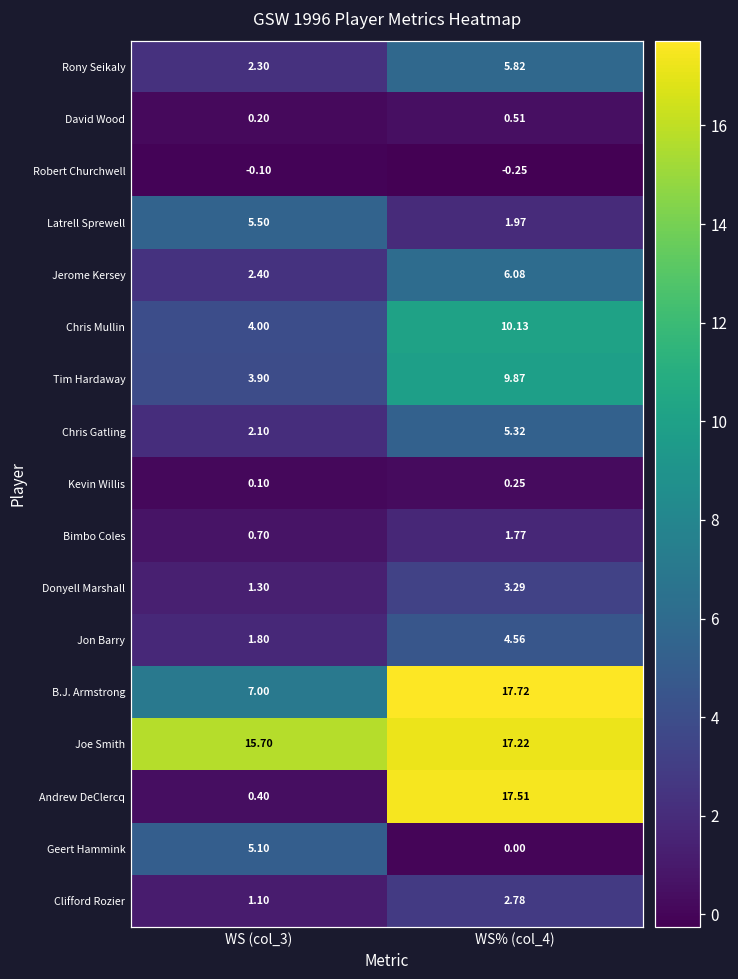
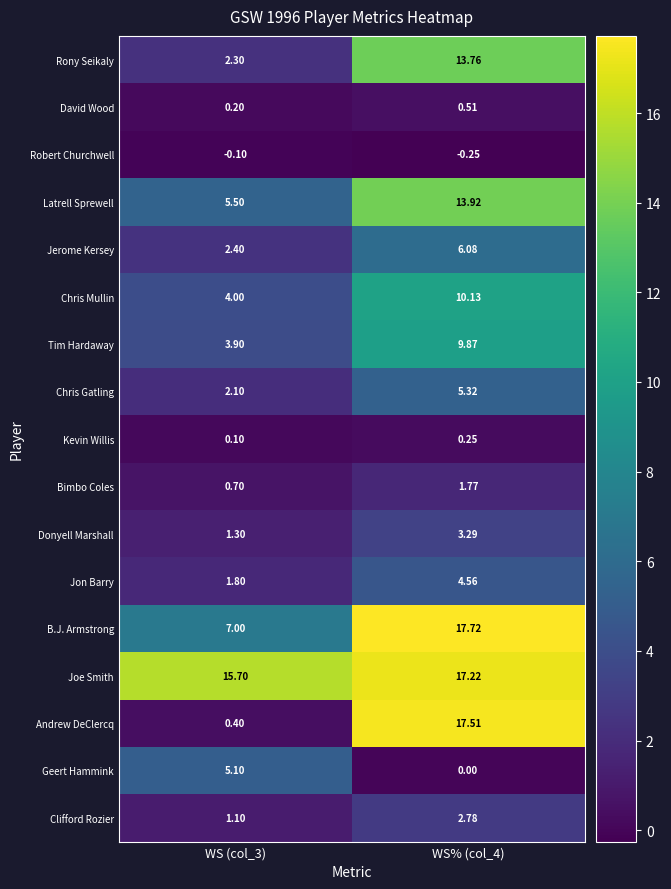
Rony Seikaly, WS% (col_4): 5.82 -> 13.76
Latrell Sprewell, WS% (col_4): 1.97 -> 13.92
